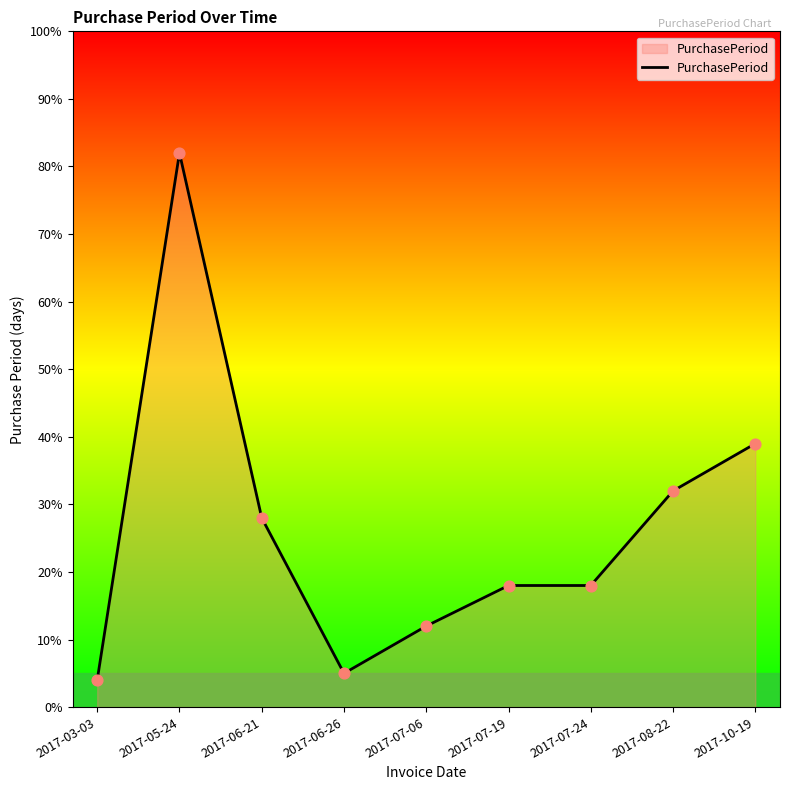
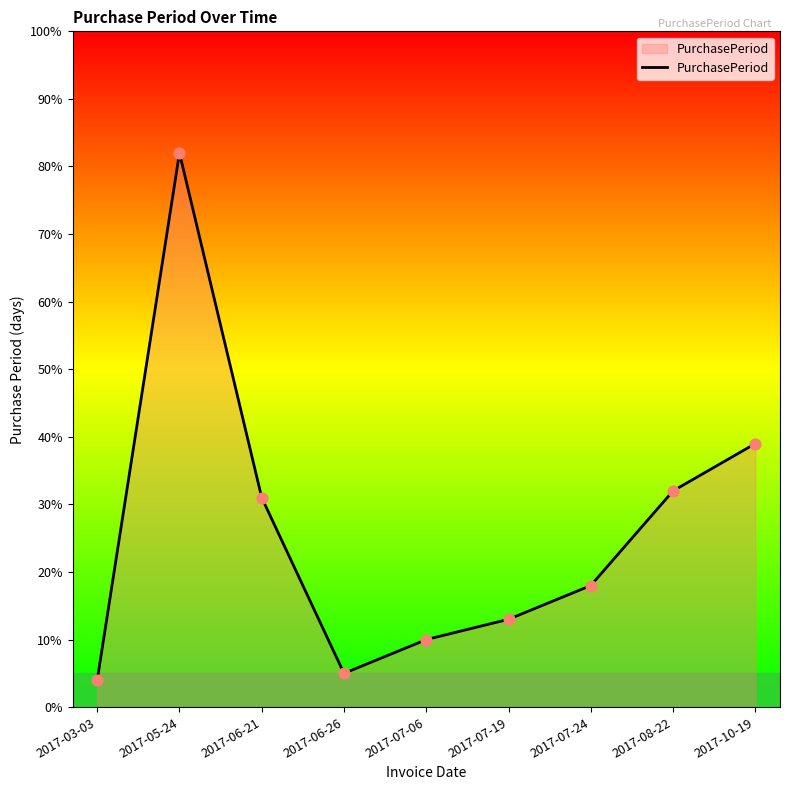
2017-06-21: 28% -> 31%
2017-07-06: 12% -> 10%
2017-07-19: 18% -> 13%
